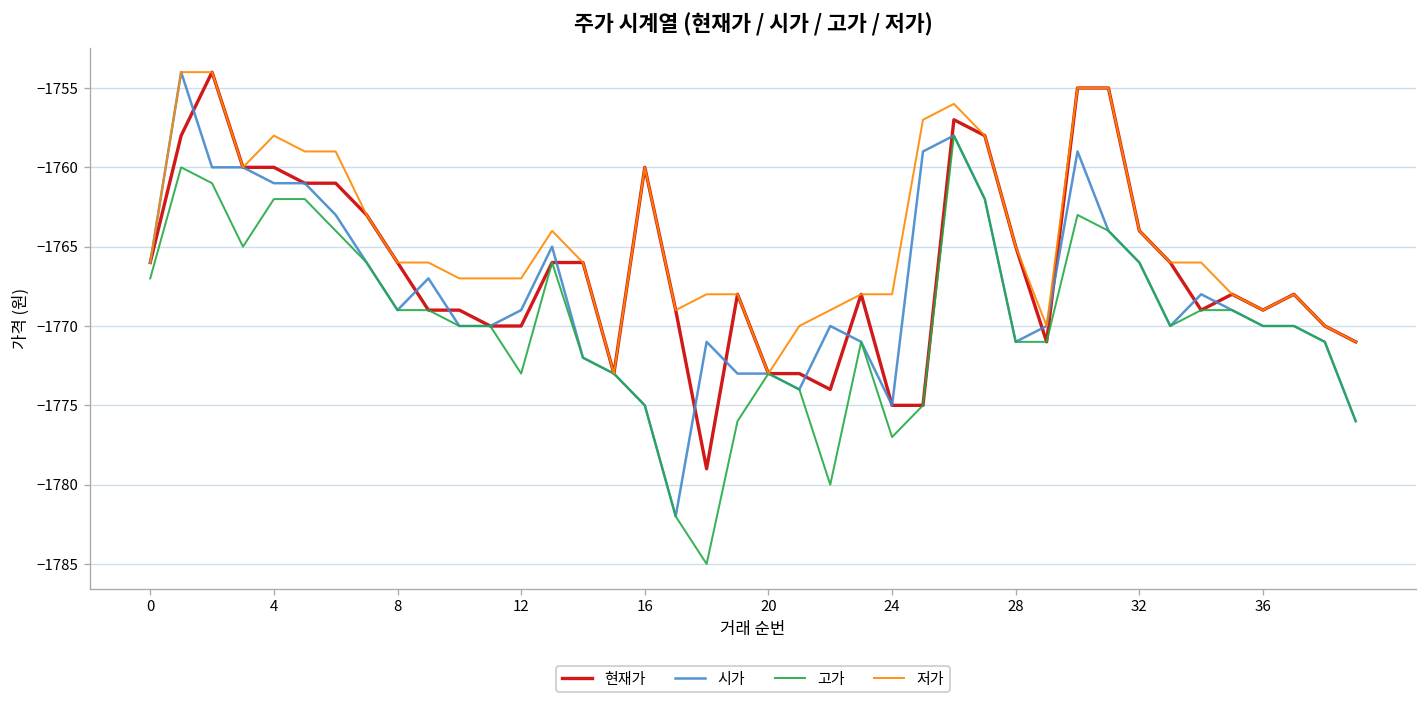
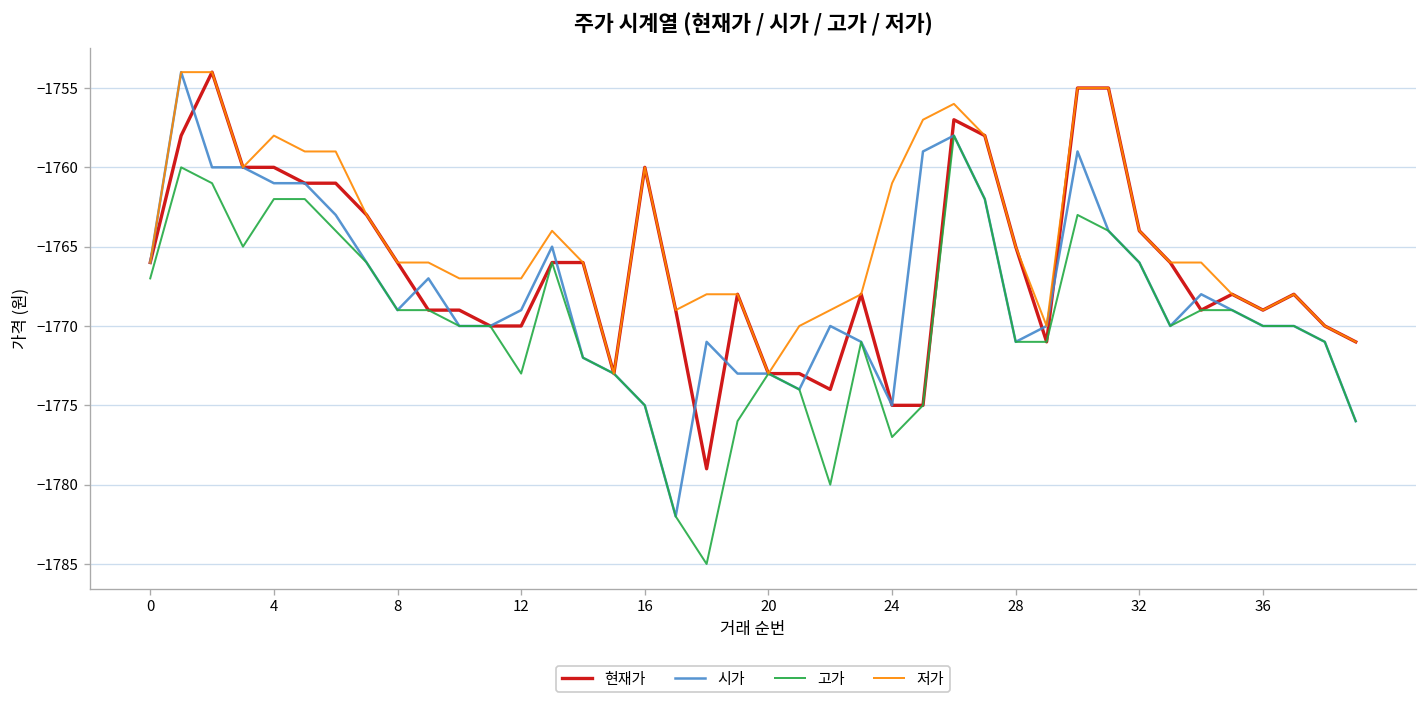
저가, 24: -1768 -> -1761
